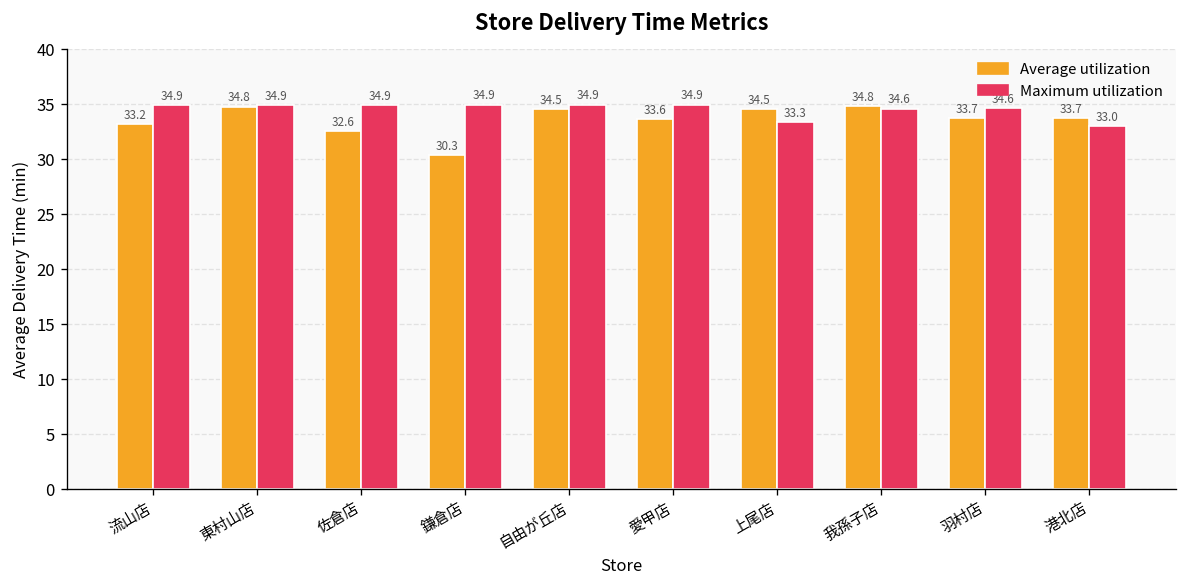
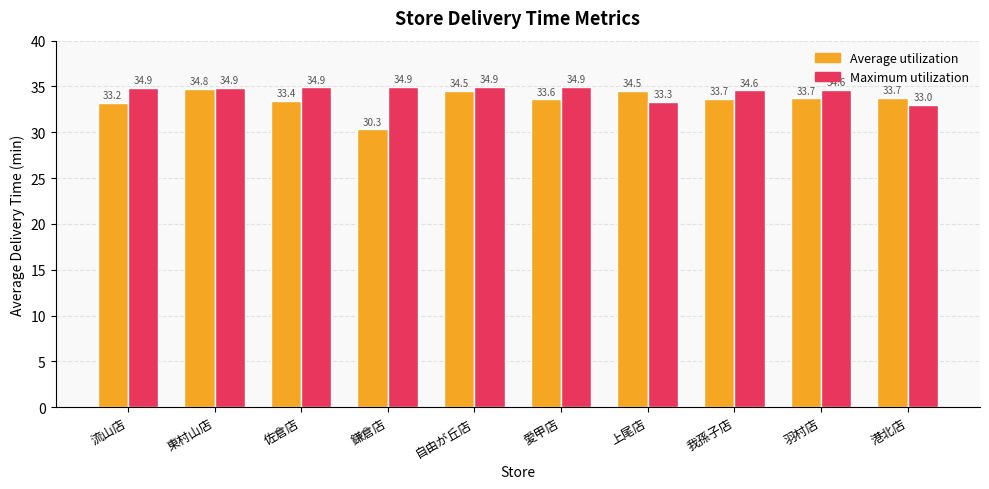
Average utilization, 佐倉店: 32.6 -> 33.4
Average utilization, 我孫子店: 34.8 -> 33.7
